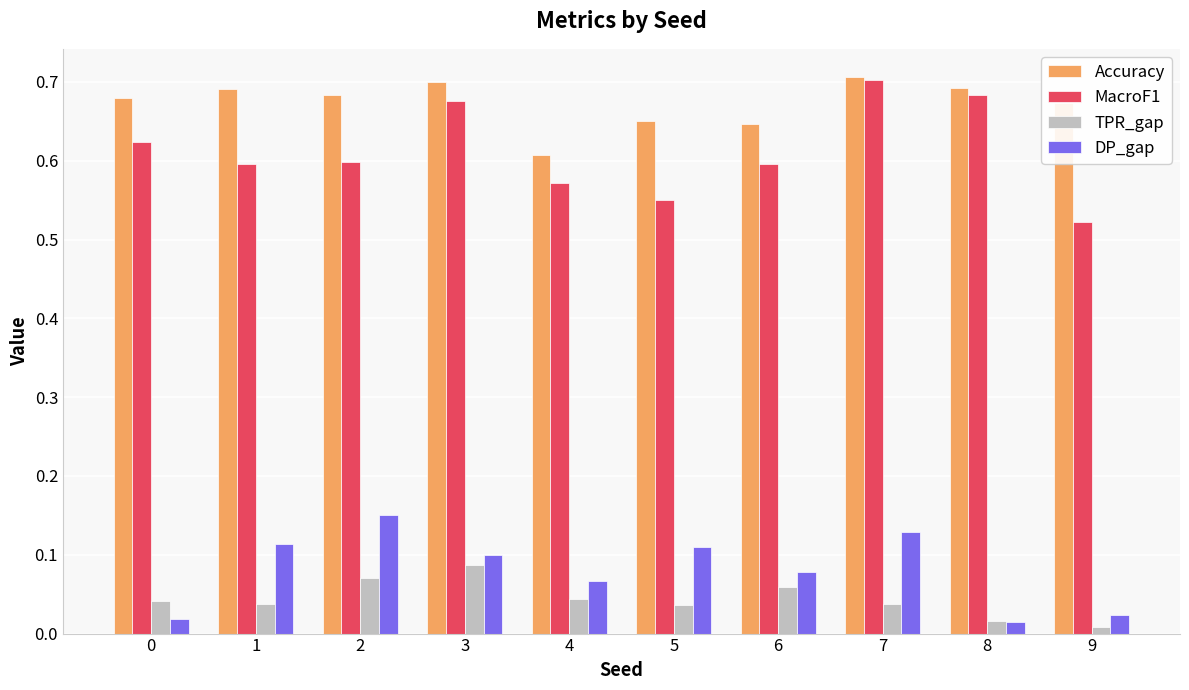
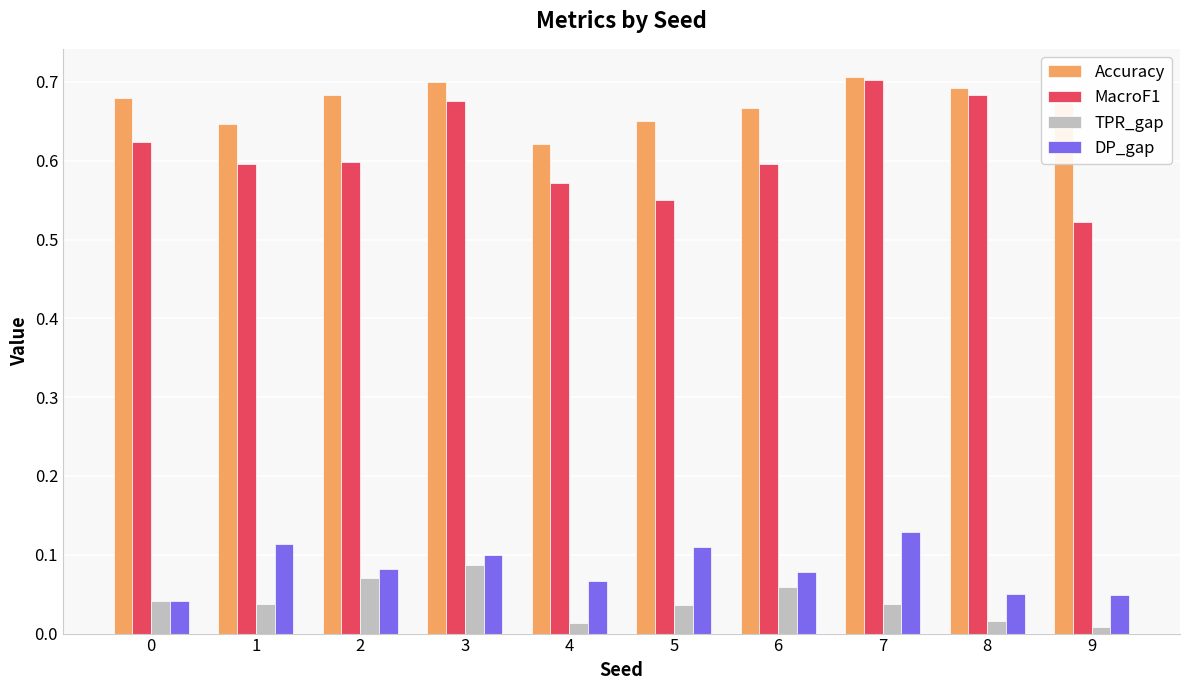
DP_gap, 0: 0.02 -> 0.04
Accuracy, 1: 0.69 -> 0.65
DP_gap, 2: 0.15 -> 0.08
Accuracy, 4: 0.61 -> 0.62
TPR_gap, 4: 0.04 -> 0.01
Accuracy, 6: 0.65 -> 0.67
DP_gap, 8: 0.01 -> 0.05
DP_gap, 9: 0.02 -> 0.05
